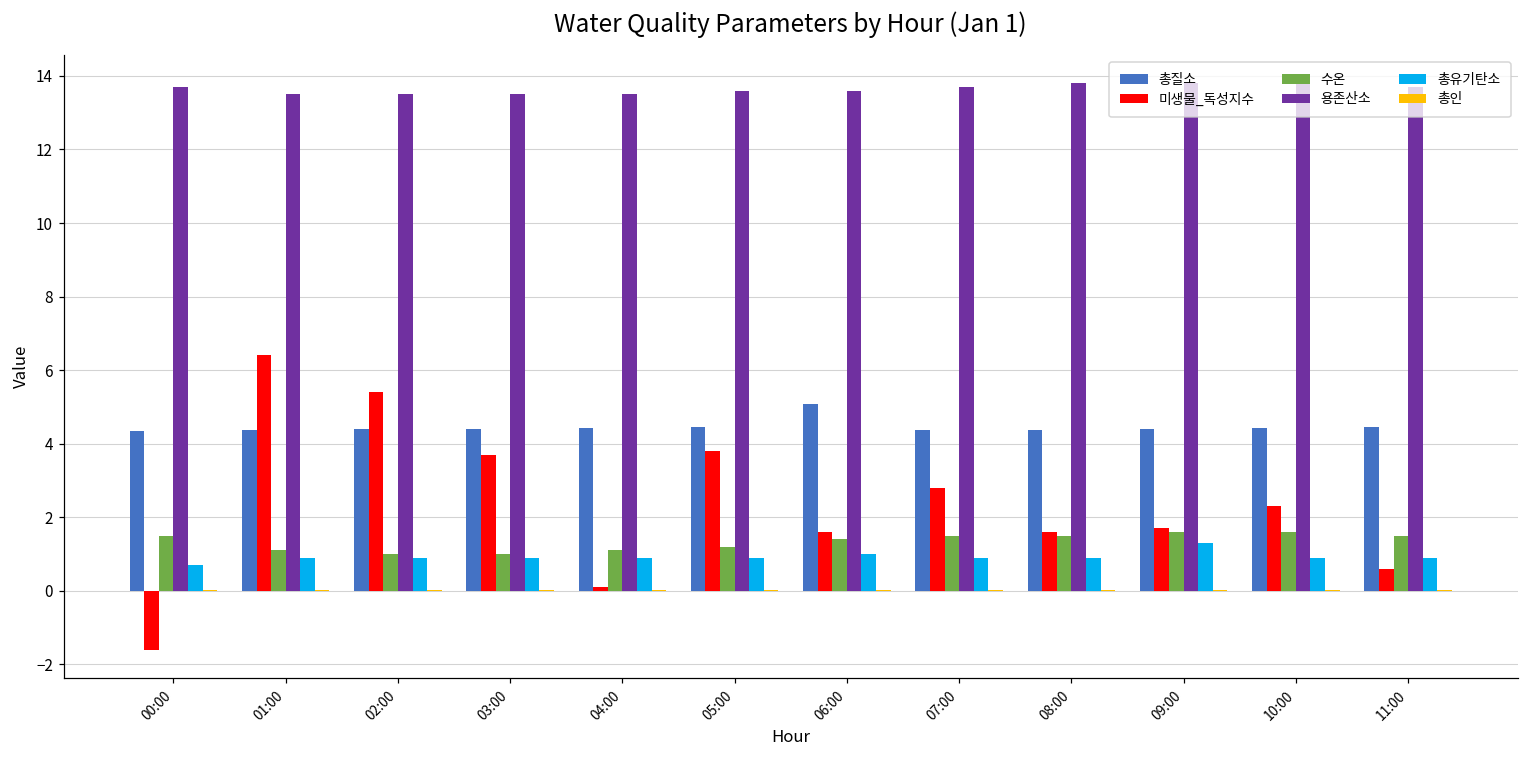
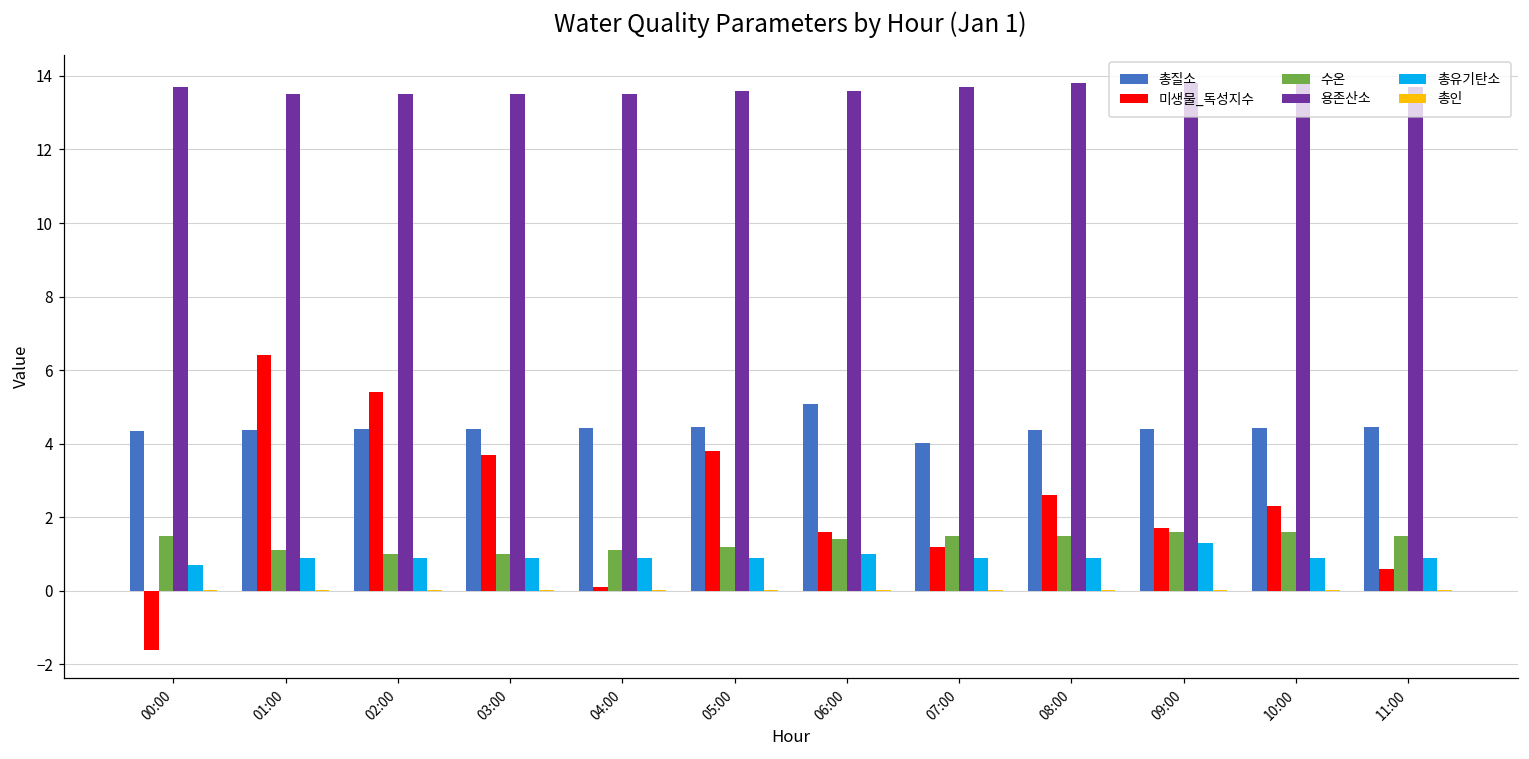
총질소, 07:00: 4.4 -> 4.0
미생물_독성지수, 07:00: 2.8 -> 1.2
미생물_독성지수, 08:00: 1.6 -> 2.6
